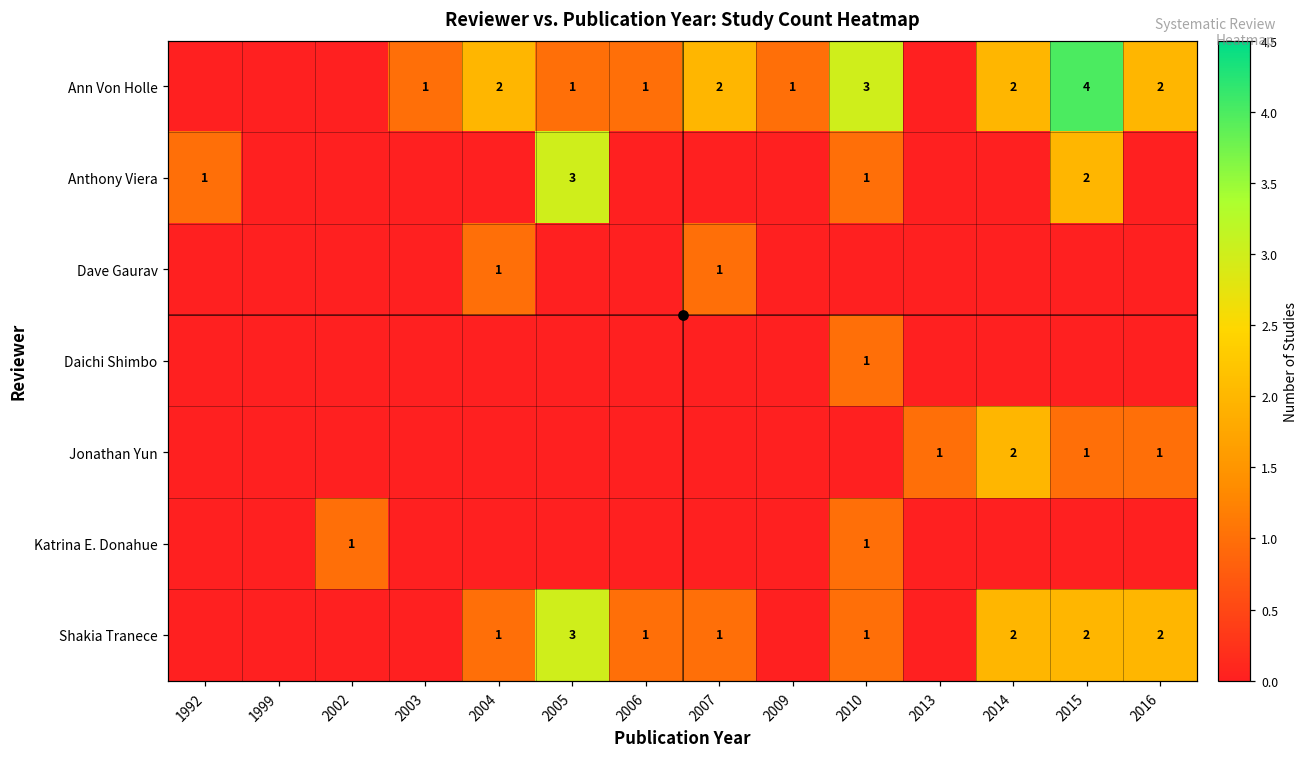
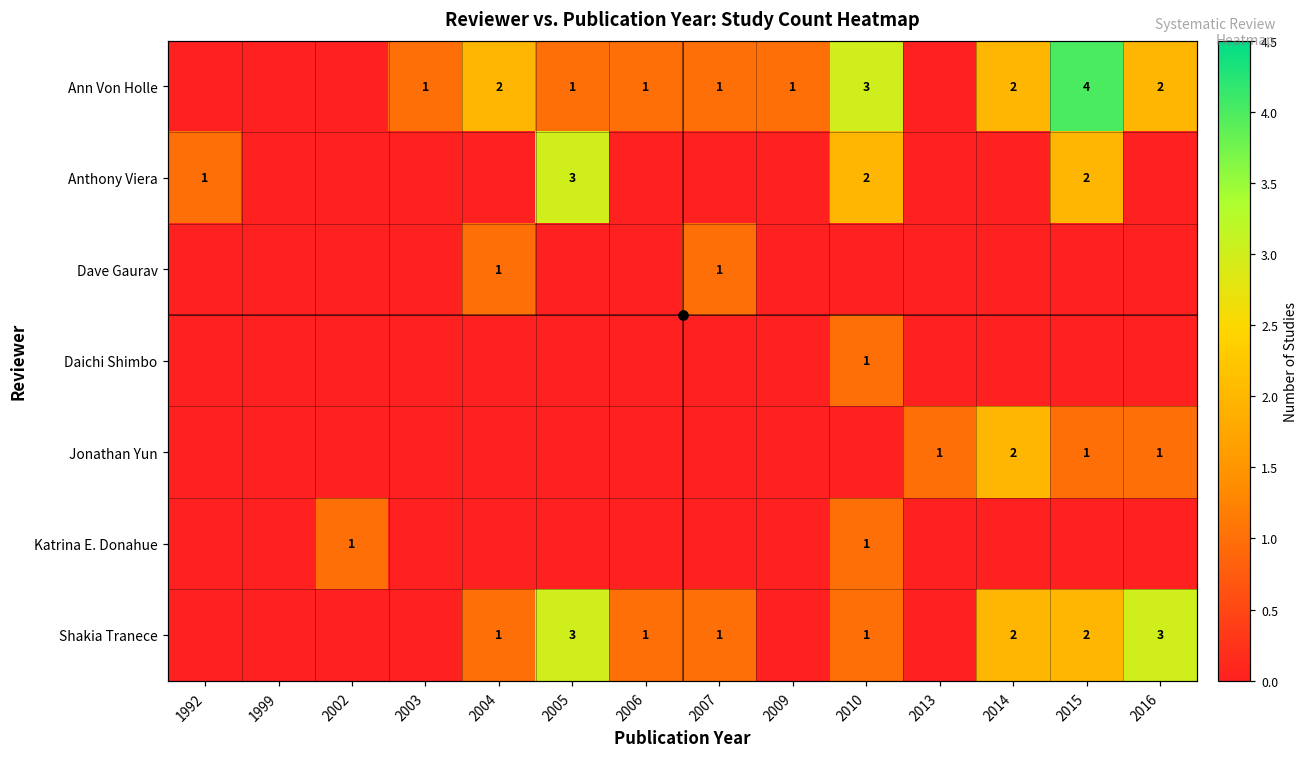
Ann Von Holle, 2007: 2 -> 1
Anthony Viera, 2010: 1 -> 2
Shakia Tranece, 2016: 2 -> 3
